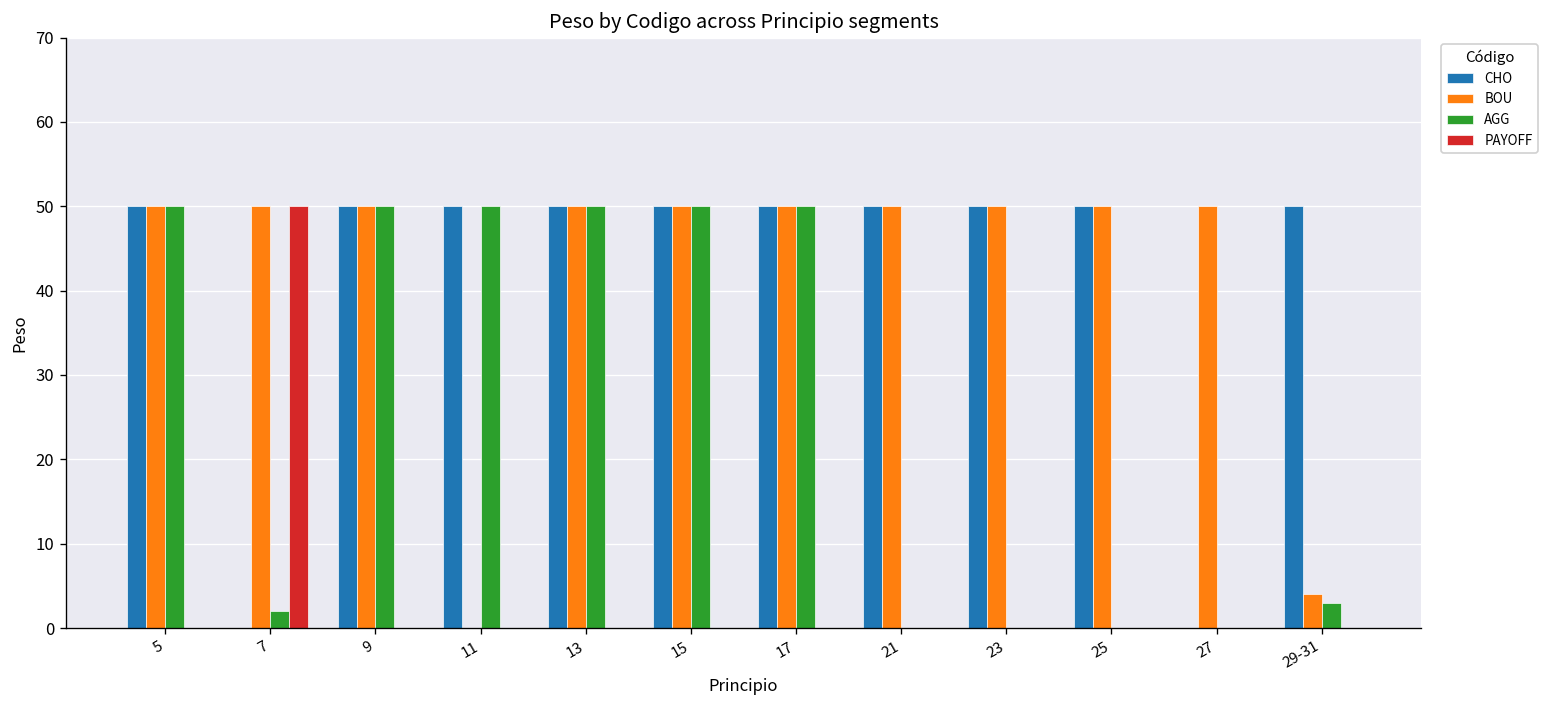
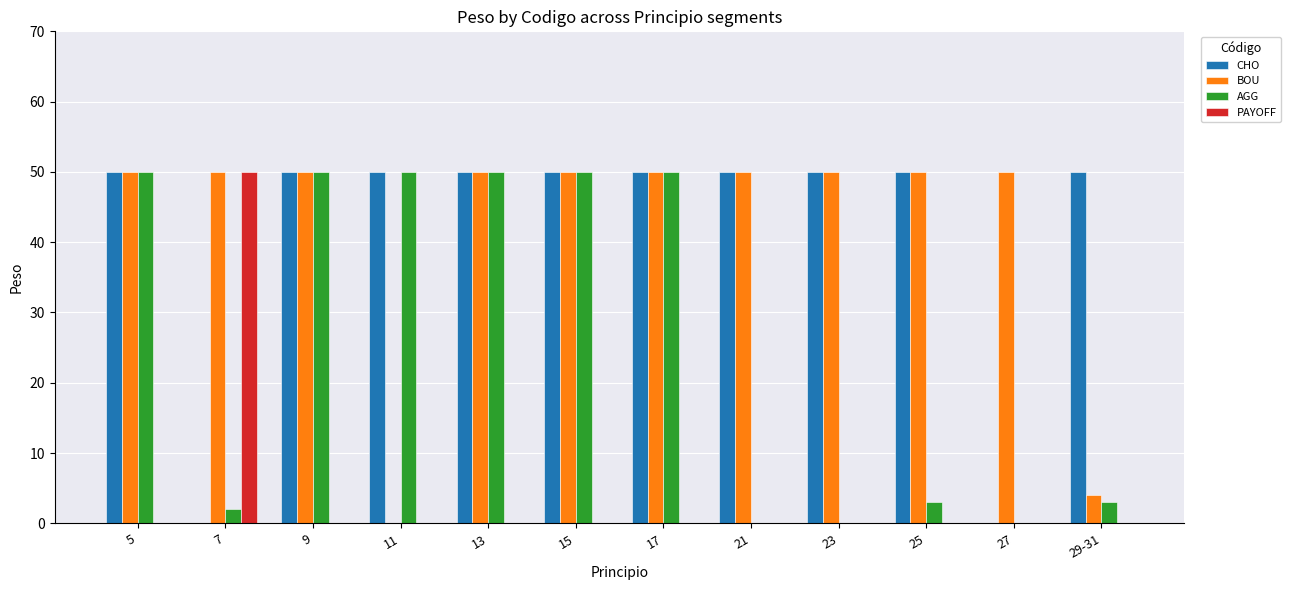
AGG, 25: 0 -> 3
